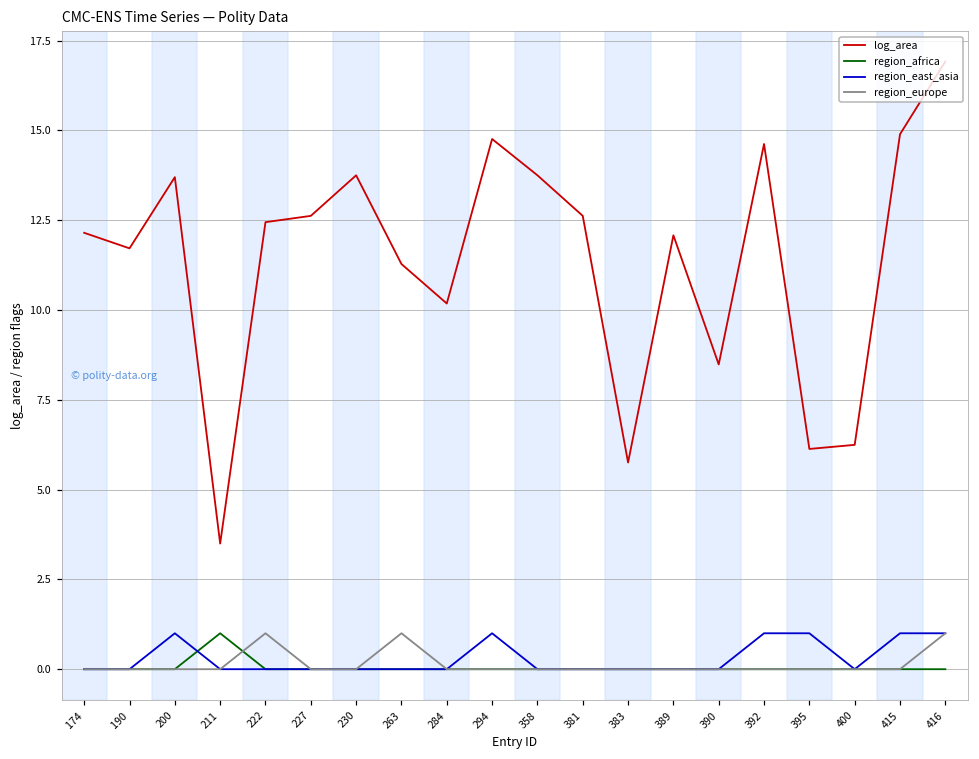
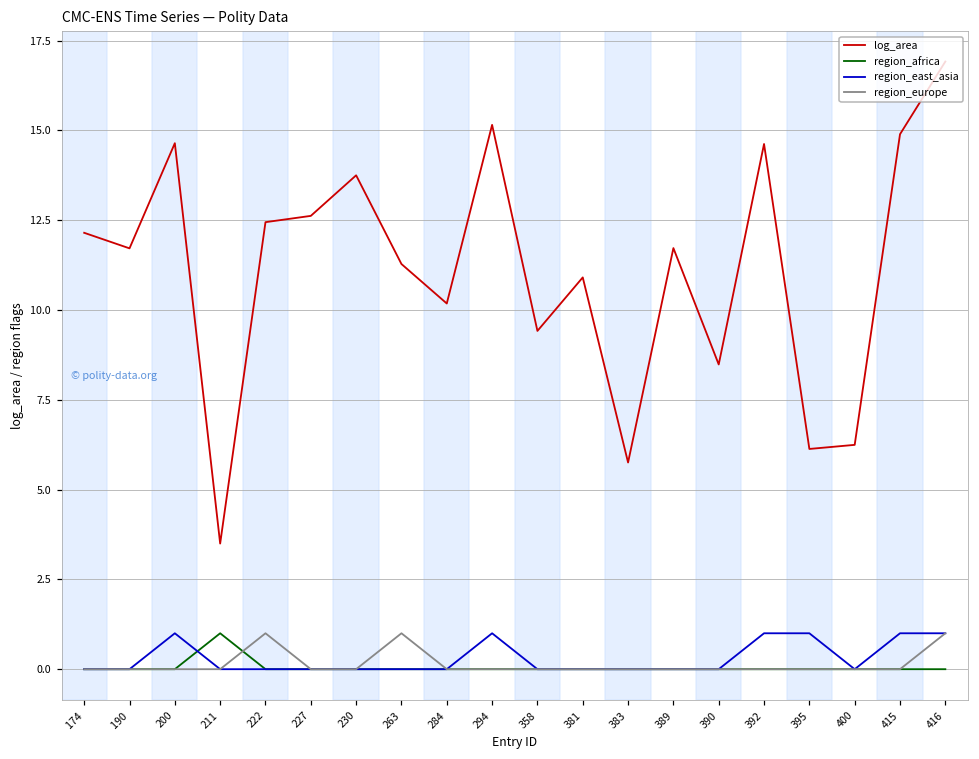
log_area, 200: 13.7 -> 14.6
log_area, 294: 14.8 -> 15.2
log_area, 358: 13.7 -> 9.4
log_area, 381: 12.6 -> 10.9
log_area, 389: 12.1 -> 11.7
